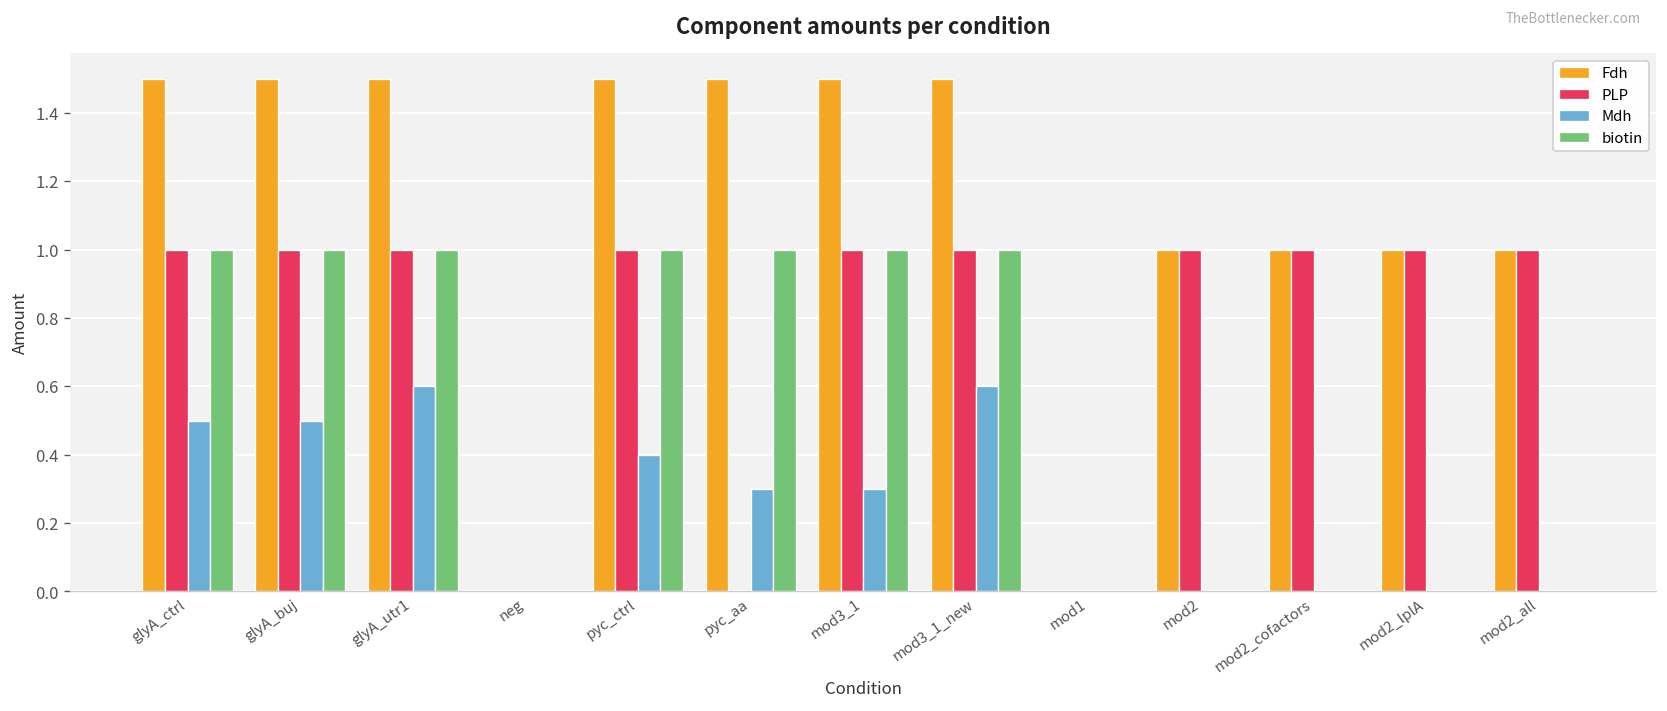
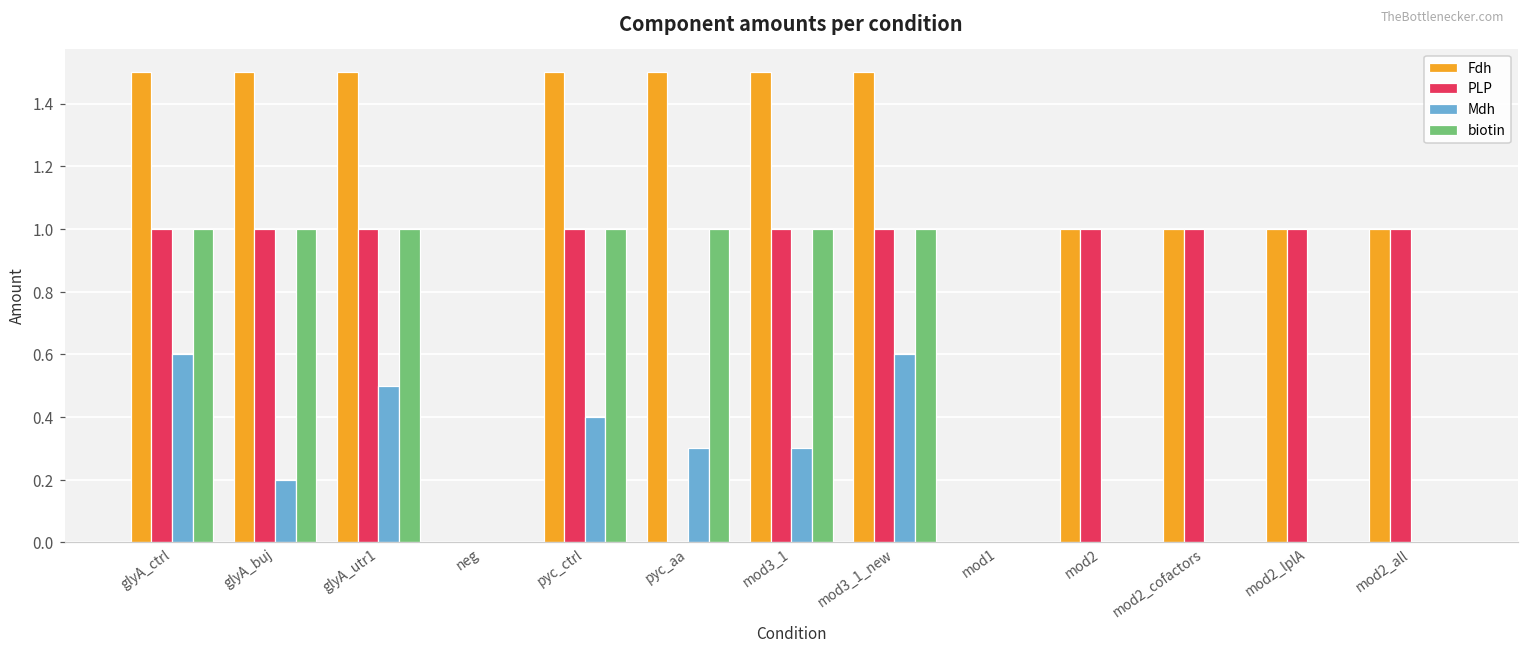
Mdh, glyA_ctrl: 0.5 -> 0.6
Mdh, glyA_buj: 0.5 -> 0.2
Mdh, glyA_utr1: 0.6 -> 0.5
